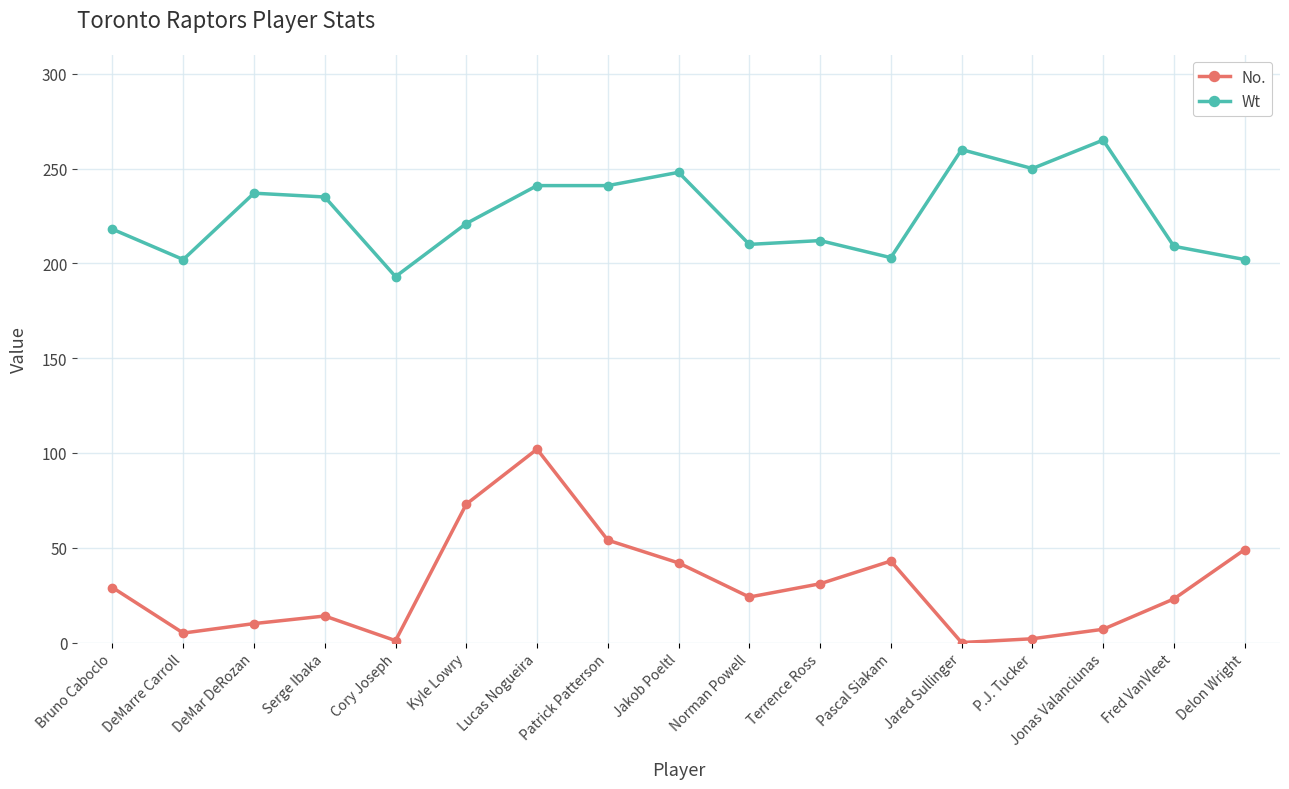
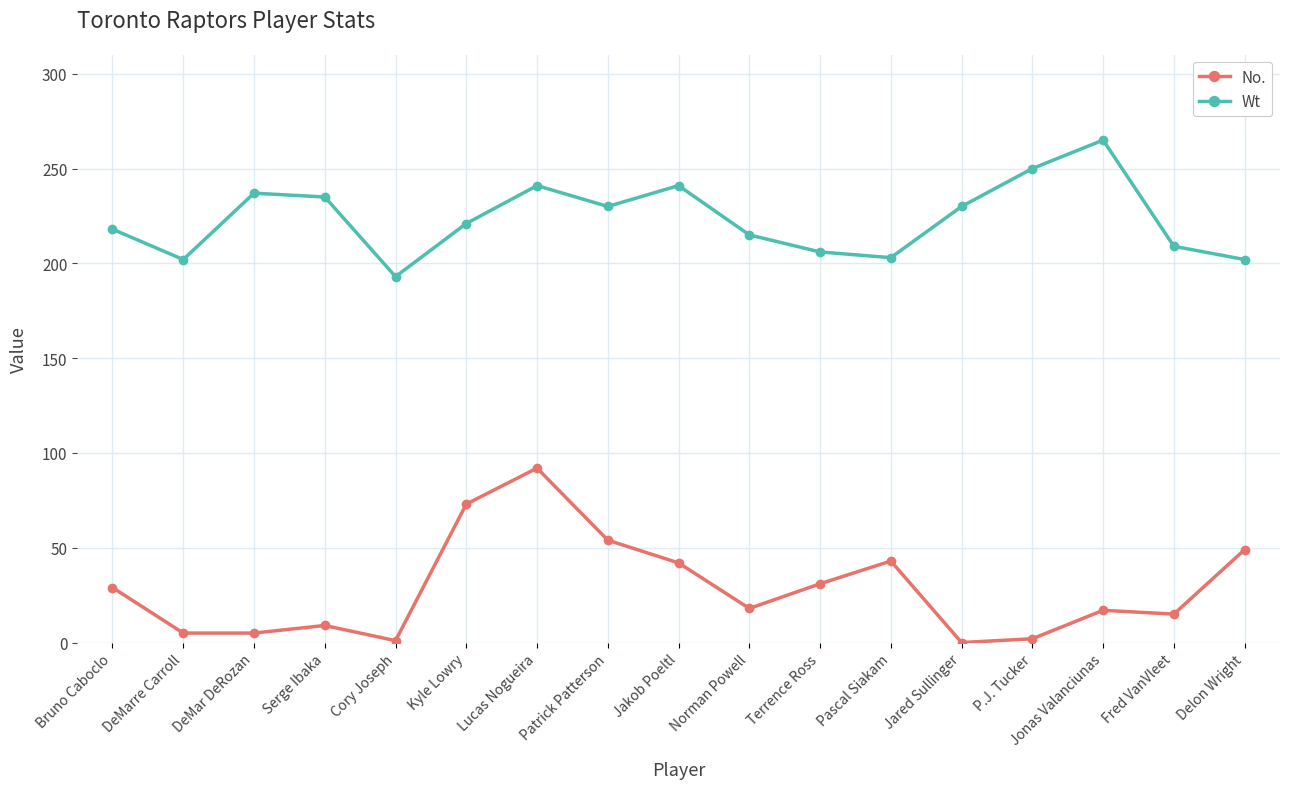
No., DeMar DeRozan: 10 -> 5
No., Serge Ibaka: 14 -> 9
No., Lucas Nogueira: 102 -> 92
Wt, Patrick Patterson: 241 -> 230
Wt, Jakob Poeltl: 248 -> 241
No., Norman Powell: 24 -> 18
Wt, Norman Powell: 210 -> 215
Wt, Terrence Ross: 212 -> 206
Wt, Jared Sullinger: 260 -> 230
No., Jonas Valanciunas: 7 -> 17
No., Fred VanVleet: 23 -> 15
